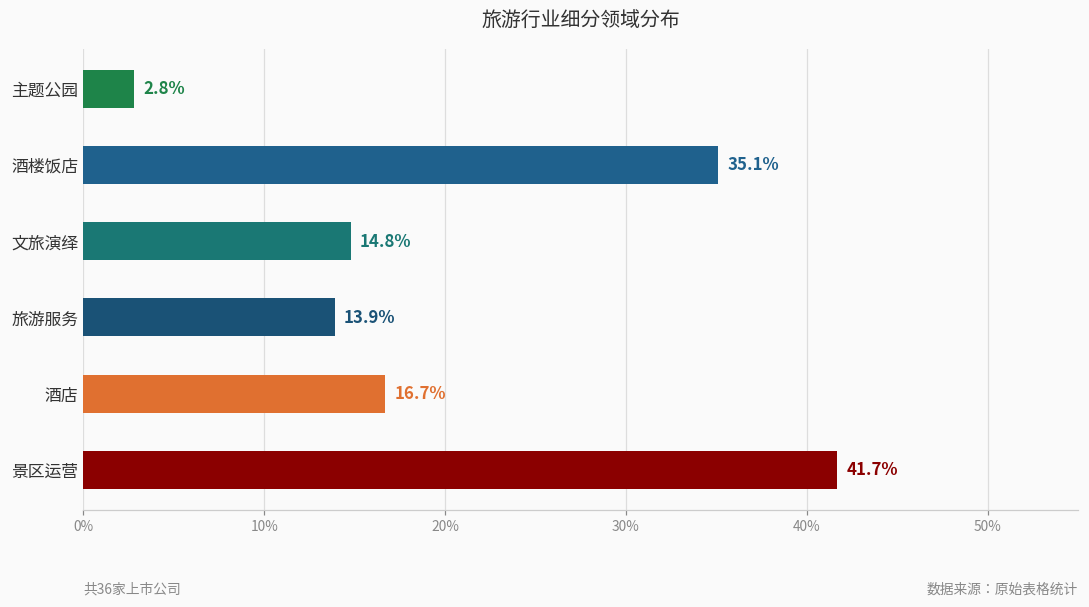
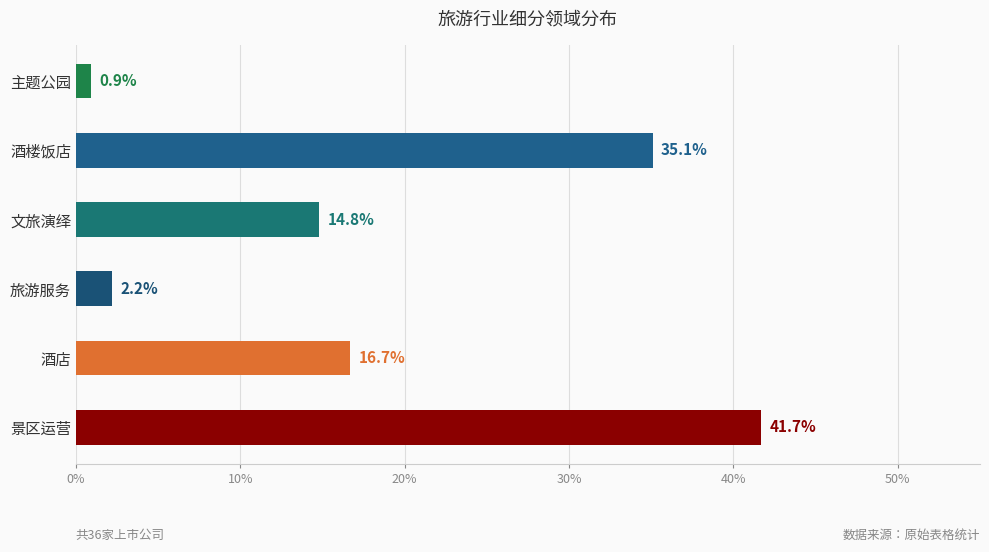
主题公园: 2.8% -> 0.9%
旅游服务: 13.9% -> 2.2%
